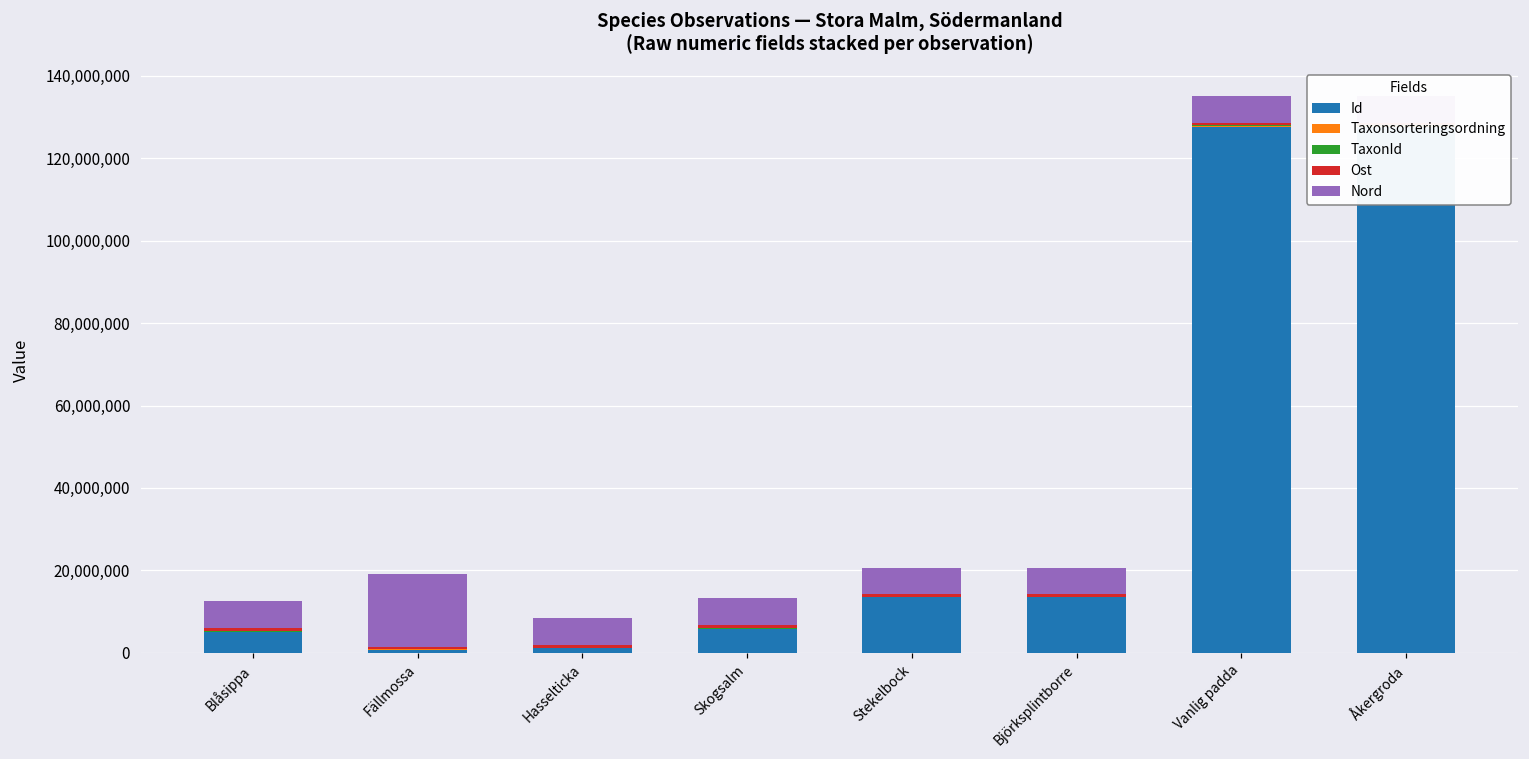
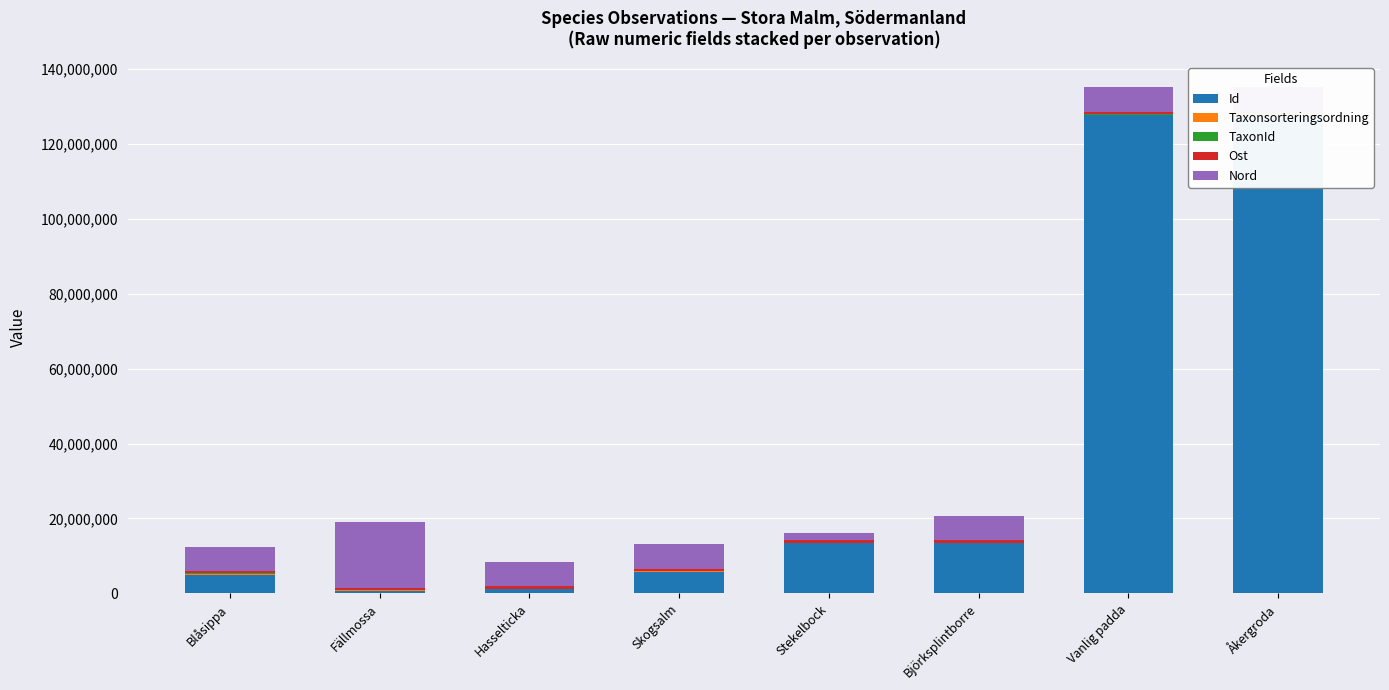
Nord, Stekelbock: 7,000,000 -> 2,000,000
